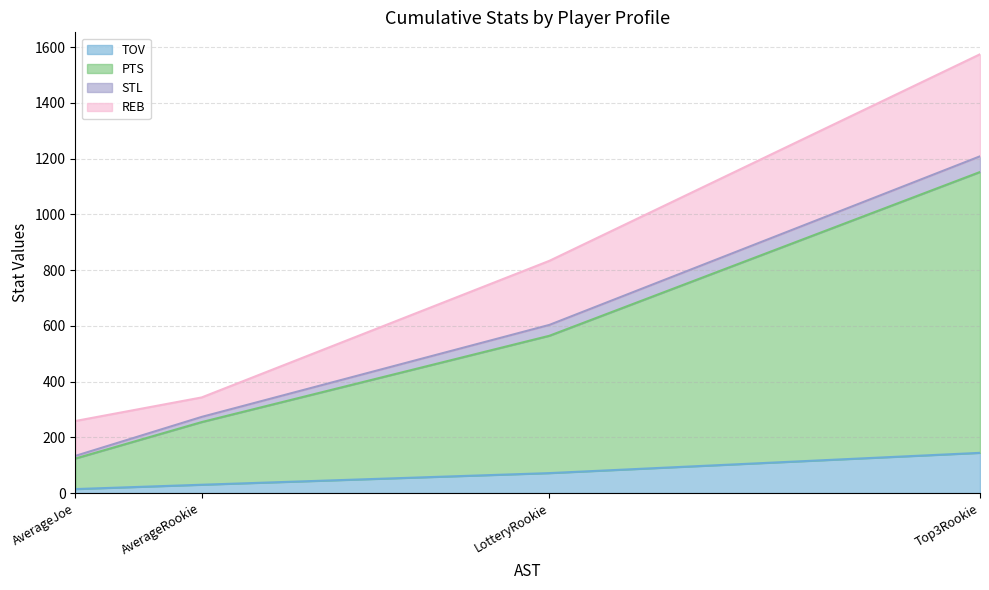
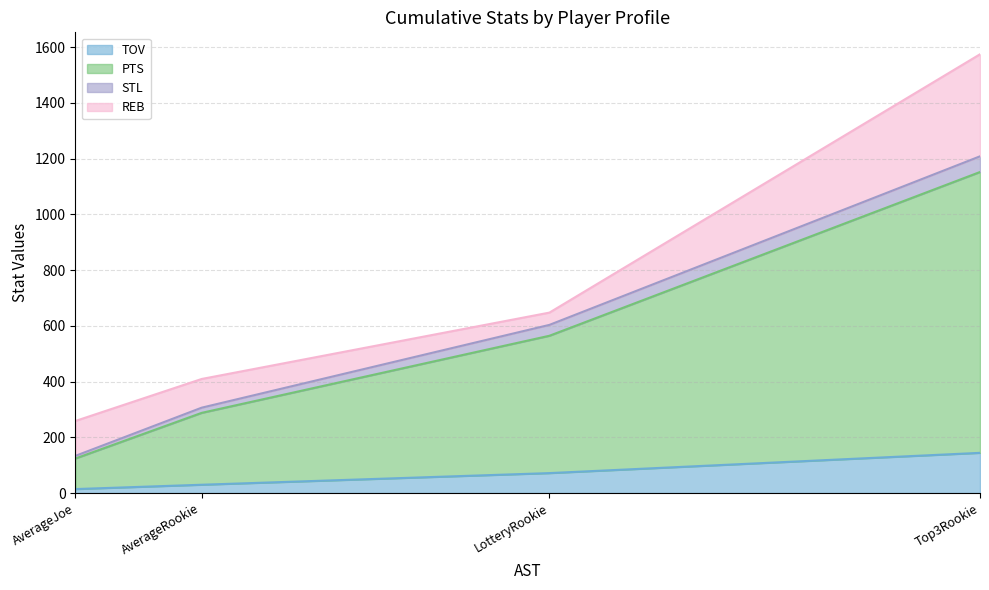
PTS, AverageRookie: 220 -> 260
REB, AverageRookie: 70 -> 100
REB, LotteryRookie: 230 -> 40
